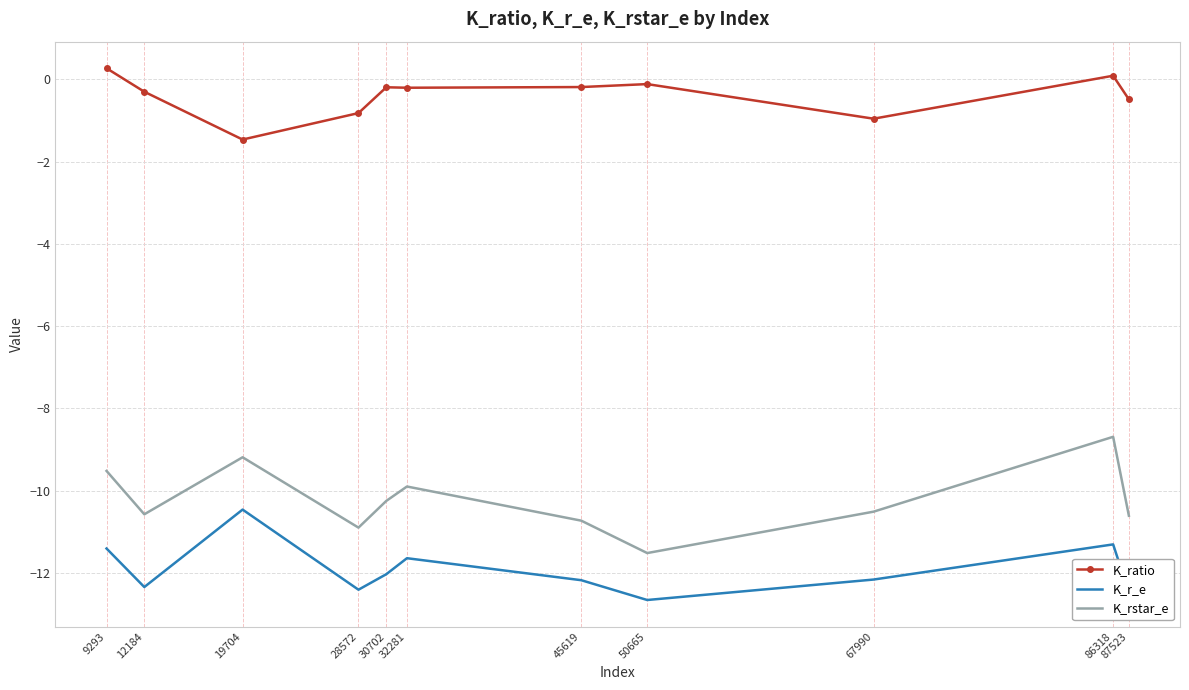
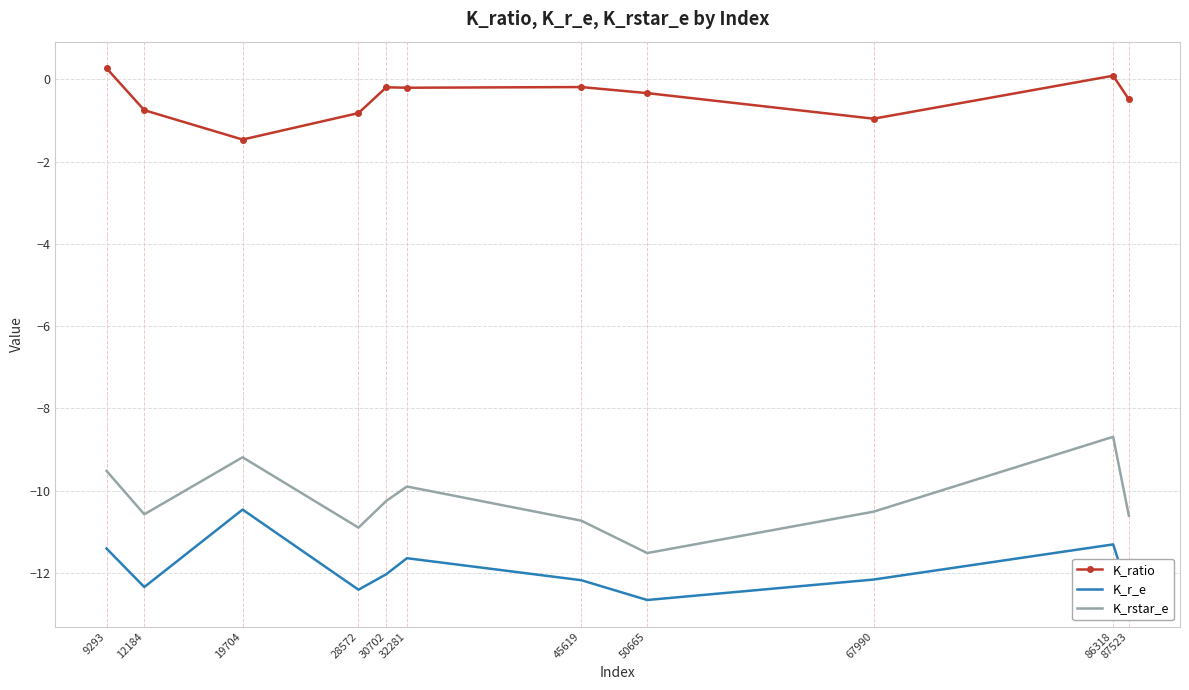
K_ratio, 12184: -0.3 -> -0.7
K_ratio, 50665: -0.1 -> -0.3
